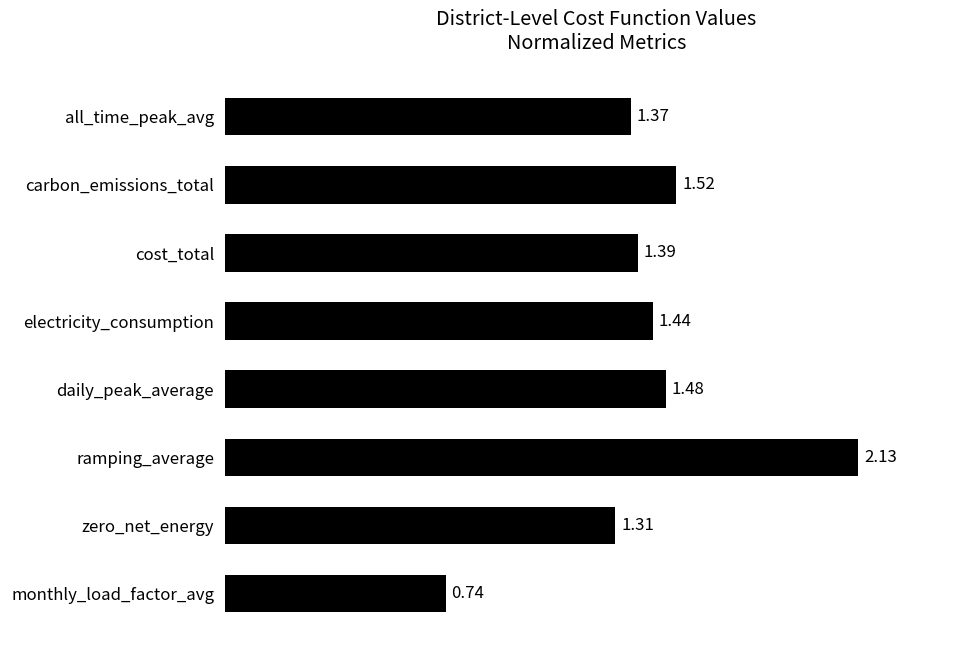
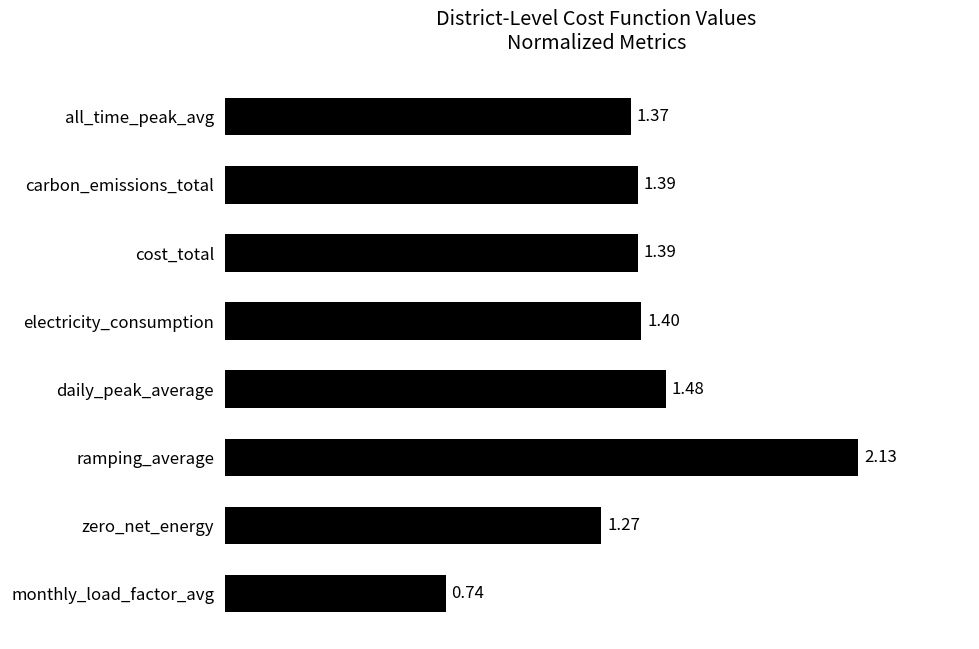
carbon_emissions_total: 1.52 -> 1.39
electricity_consumption: 1.44 -> 1.40
zero_net_energy: 1.31 -> 1.27
